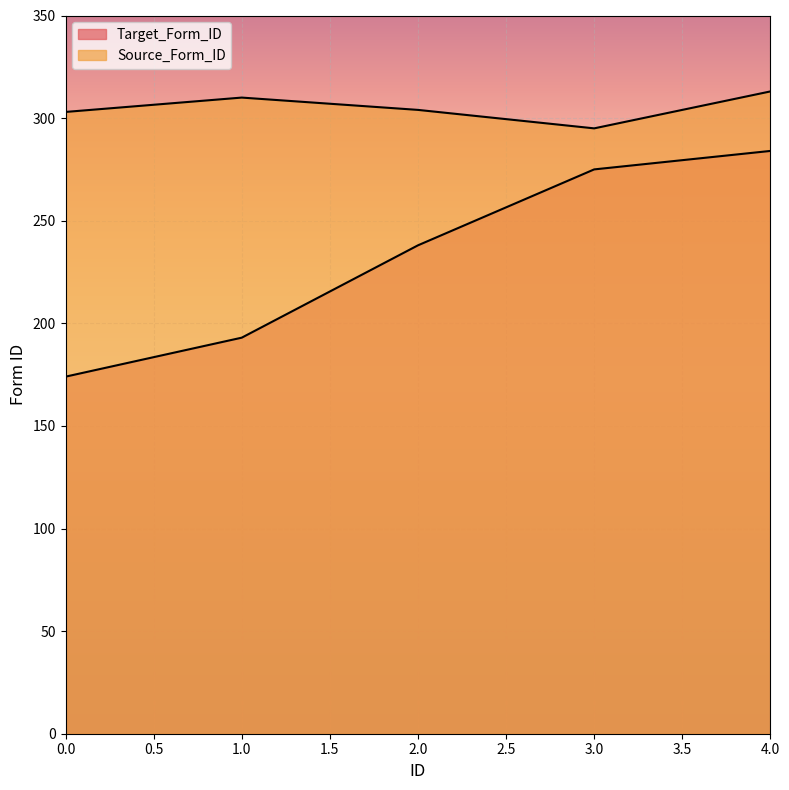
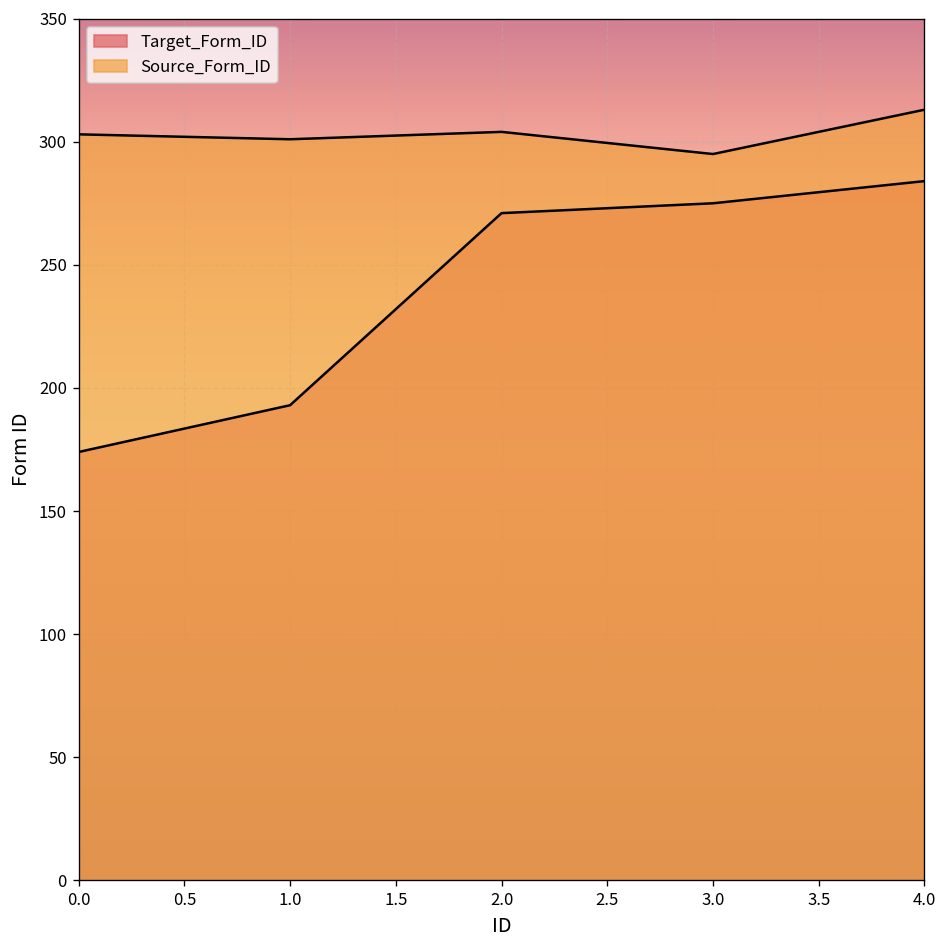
Source_Form_ID, 1.0: 310 -> 301
Target_Form_ID, 2.0: 238 -> 271
